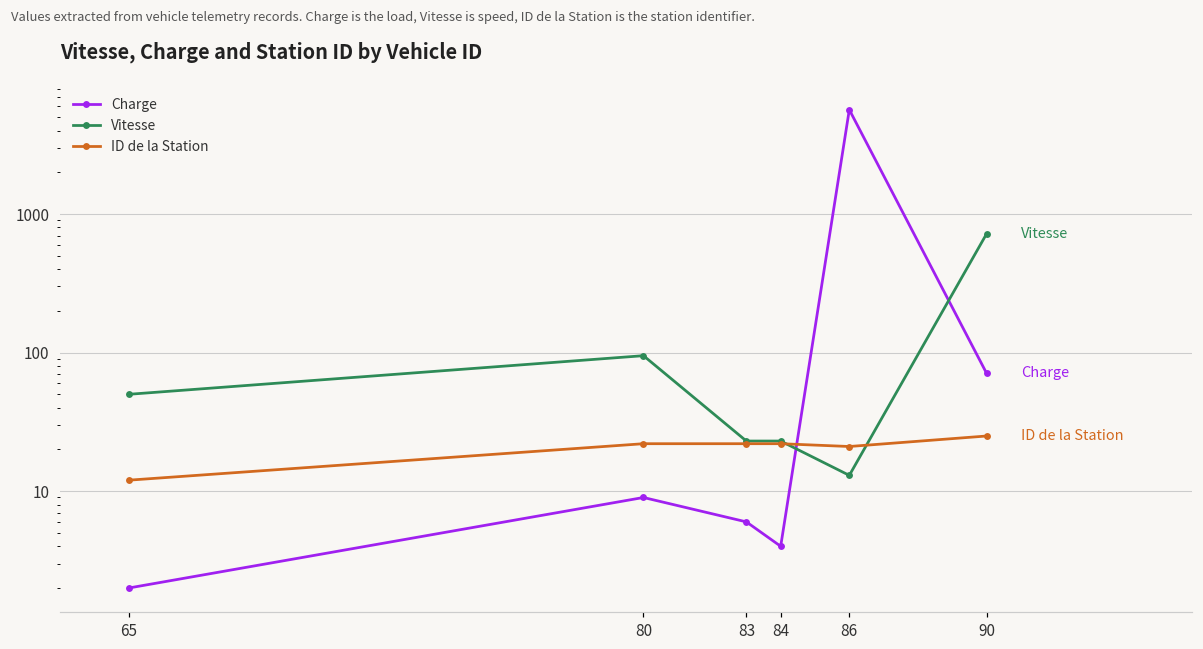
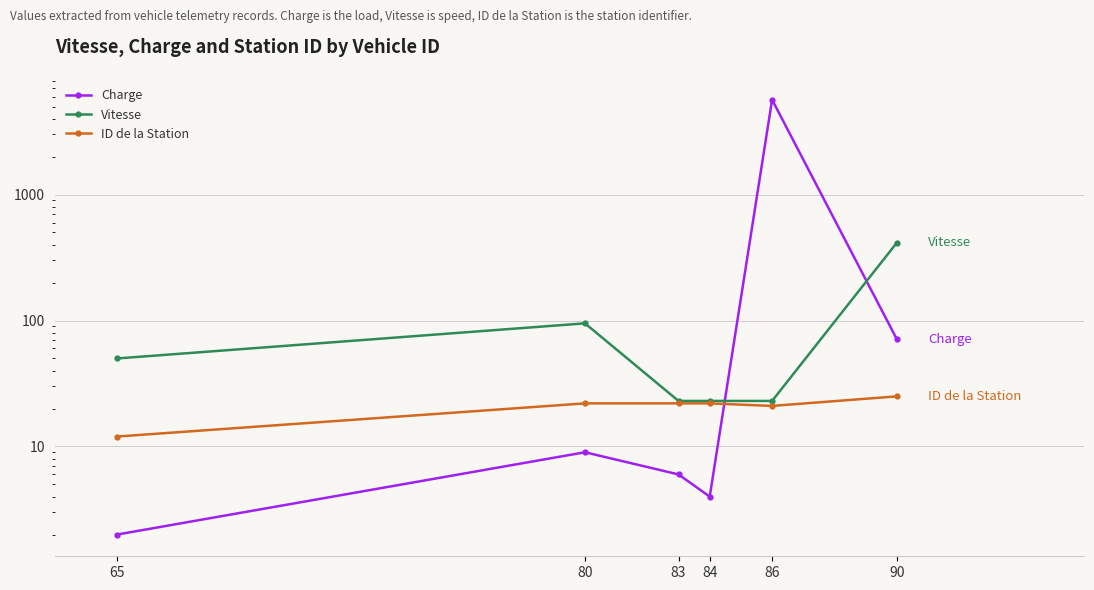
Vitesse, 86: 13 -> 23
Vitesse, 90: 700 -> 420
